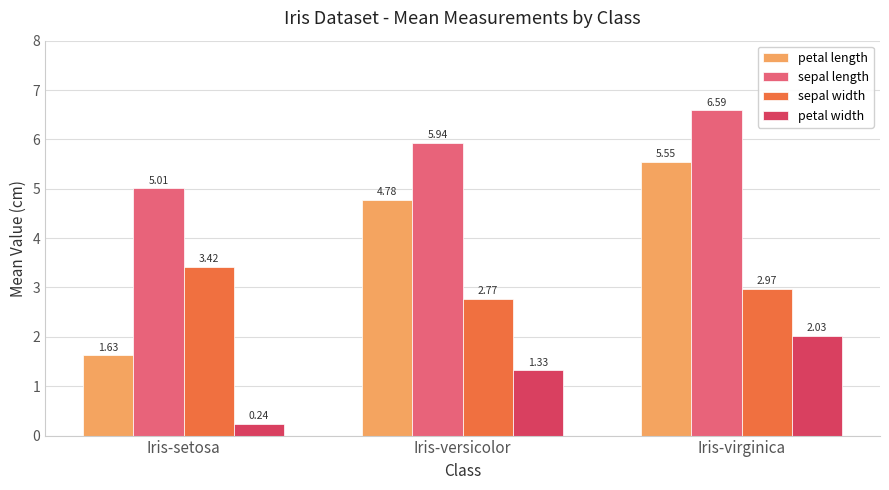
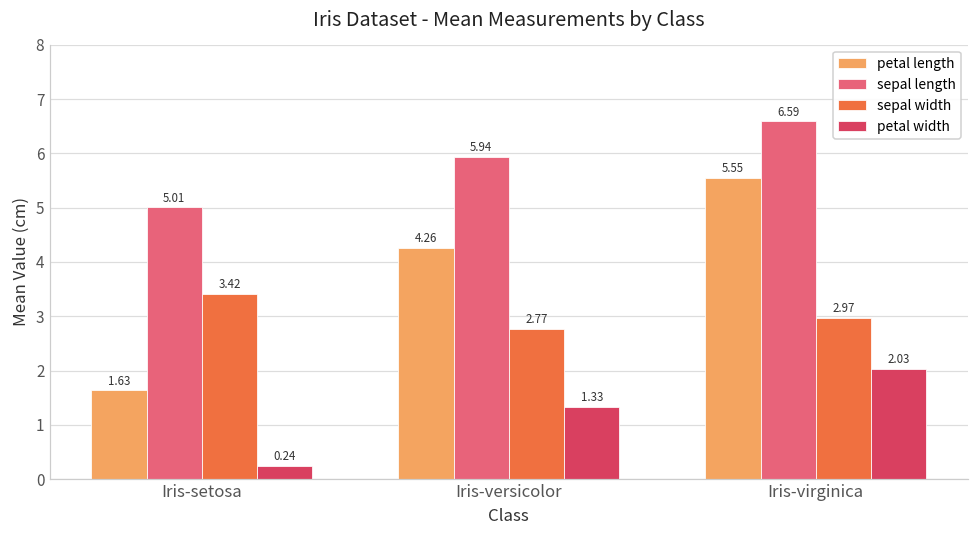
petal length, Iris-versicolor: 4.78 -> 4.26
